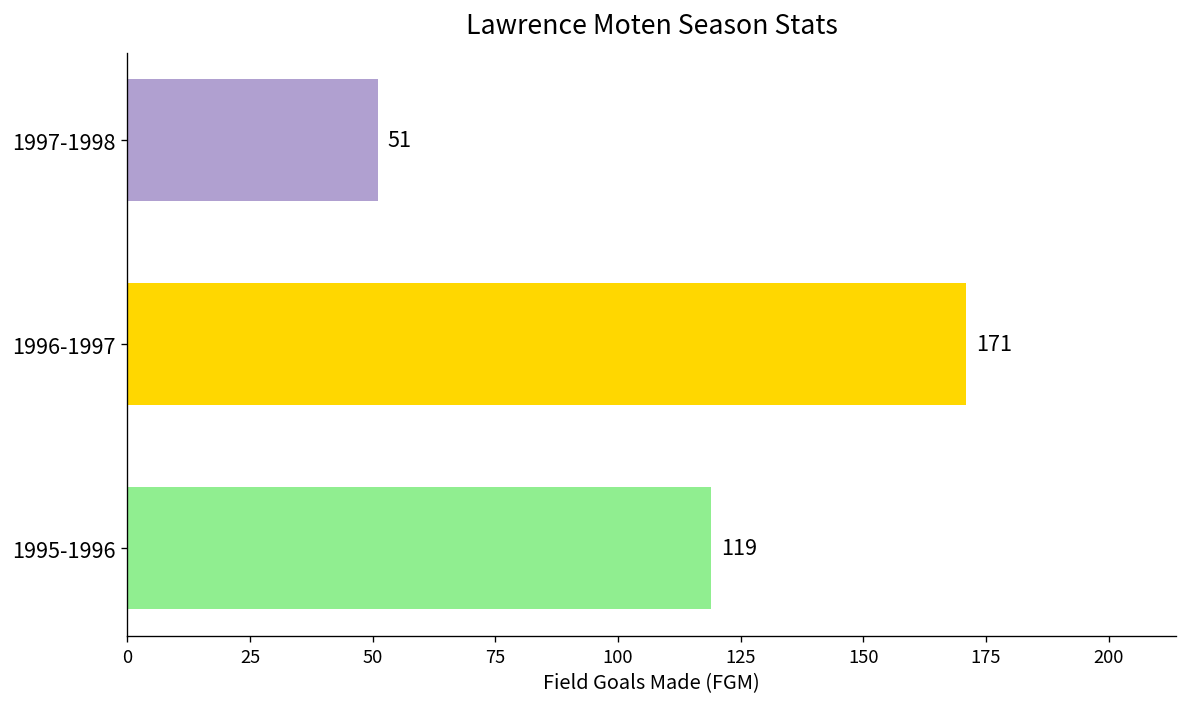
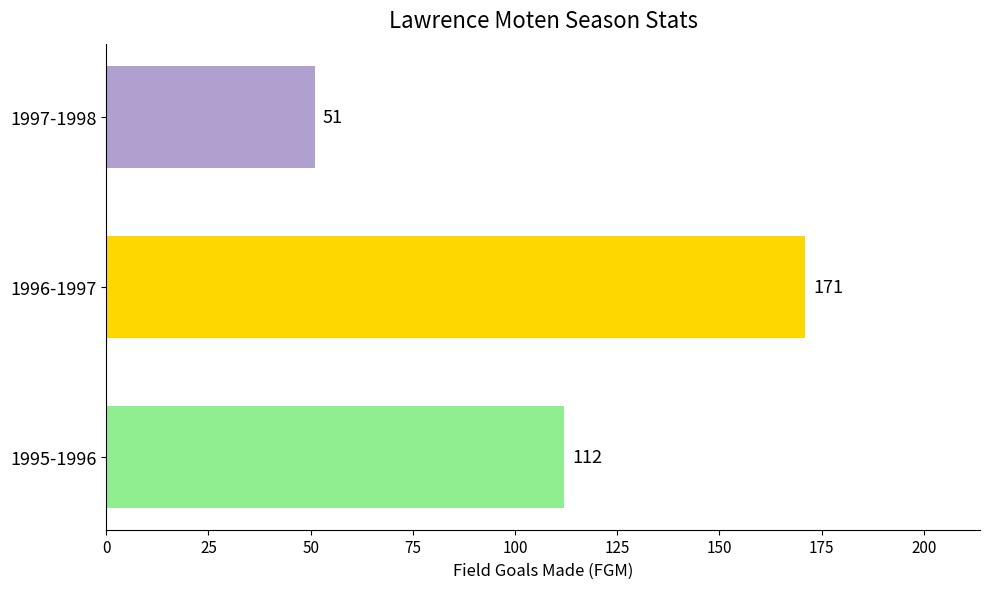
1995-1996: 119 -> 112
